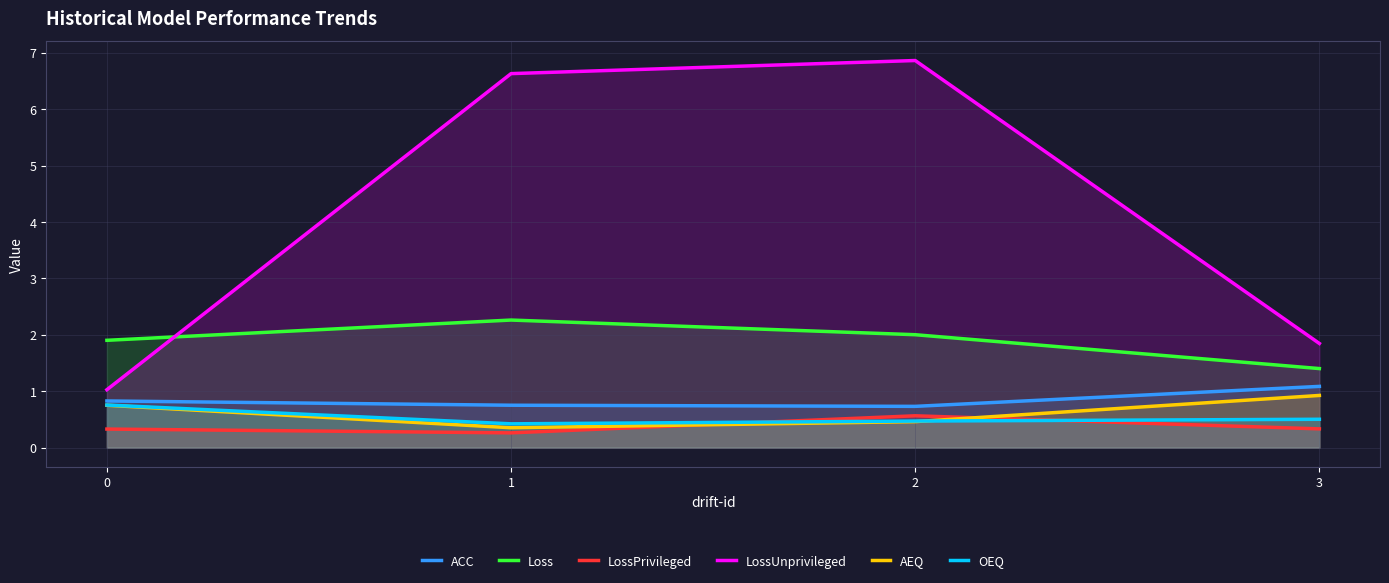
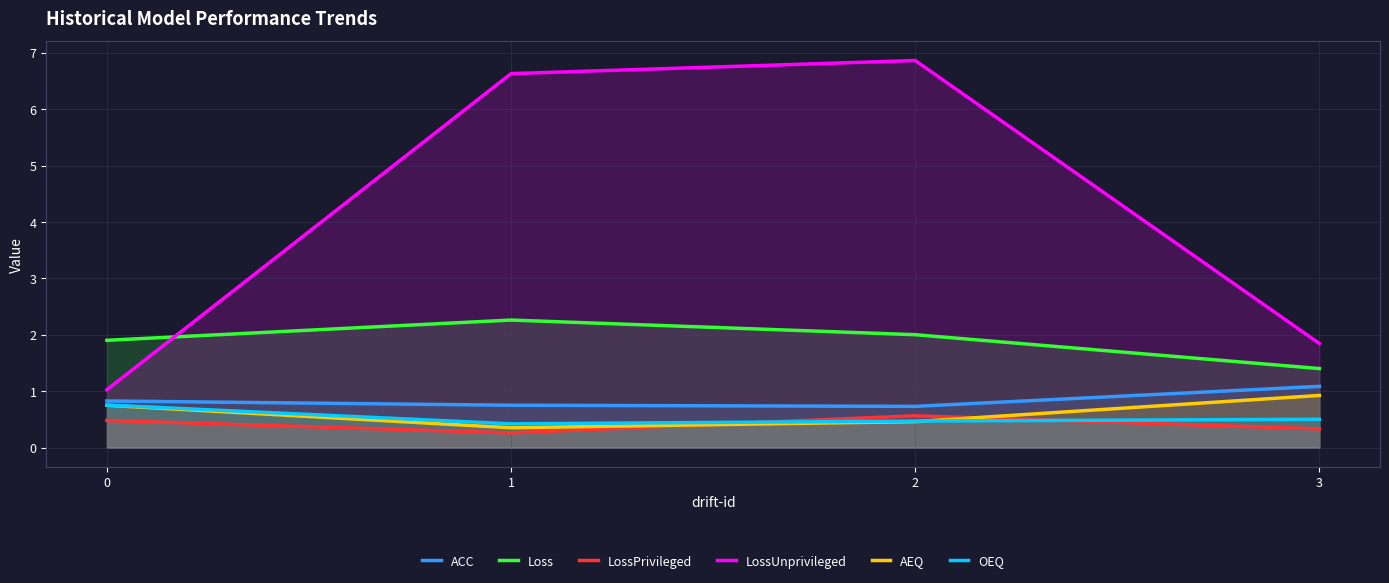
LossPrivileged, 0: 0.3 -> 0.5
